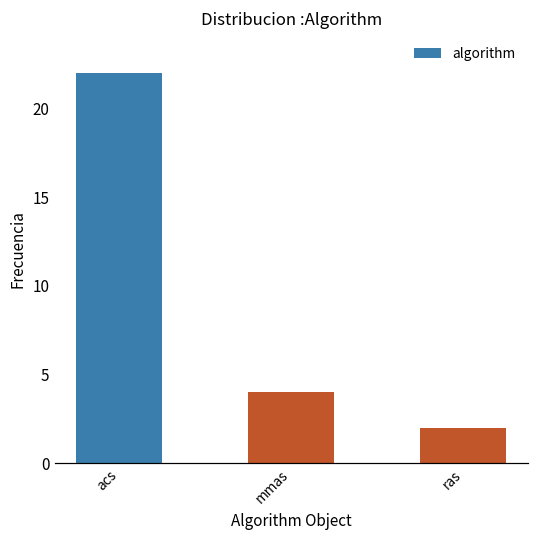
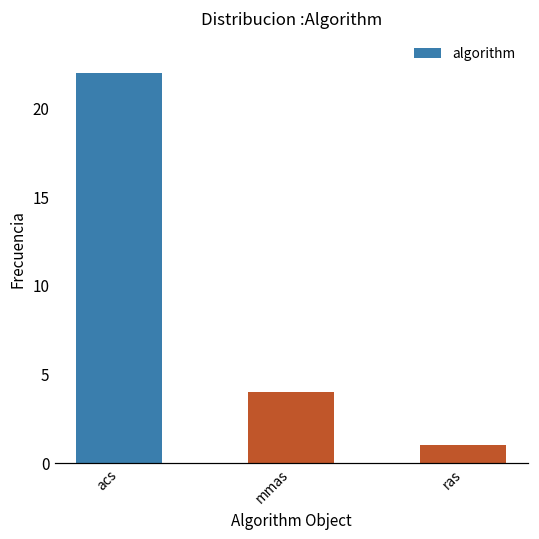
ras: 2 -> 1
